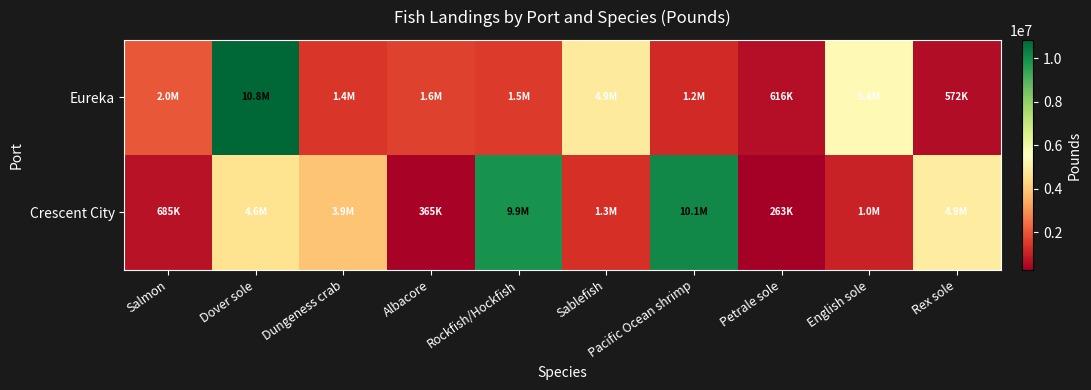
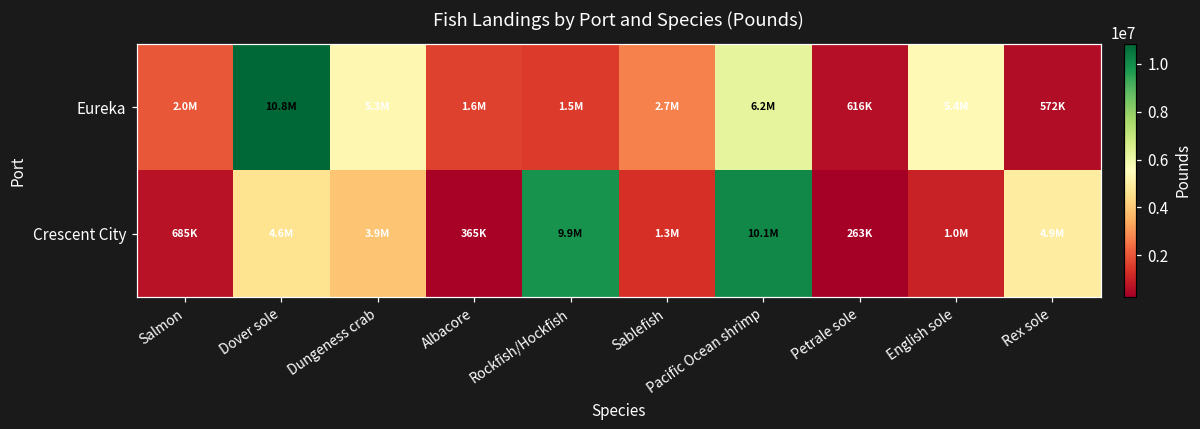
Eureka, Dungeness crab: 1.4M -> 5.3M
Eureka, Sablefish: 4.9M -> 2.7M
Eureka, Pacific Ocean shrimp: 1.2M -> 6.2M
